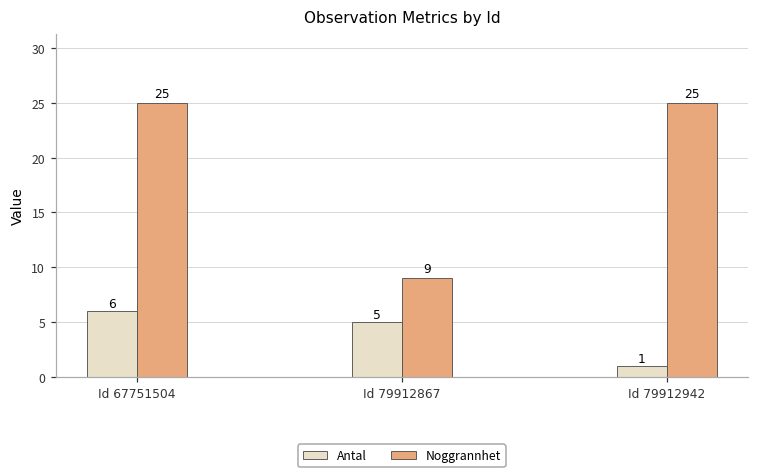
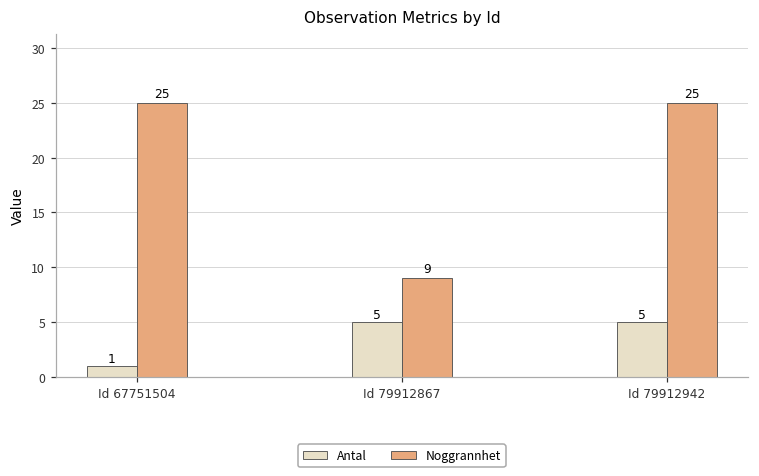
Antal, Id 67751504: 6 -> 1
Antal, Id 79912942: 1 -> 5
